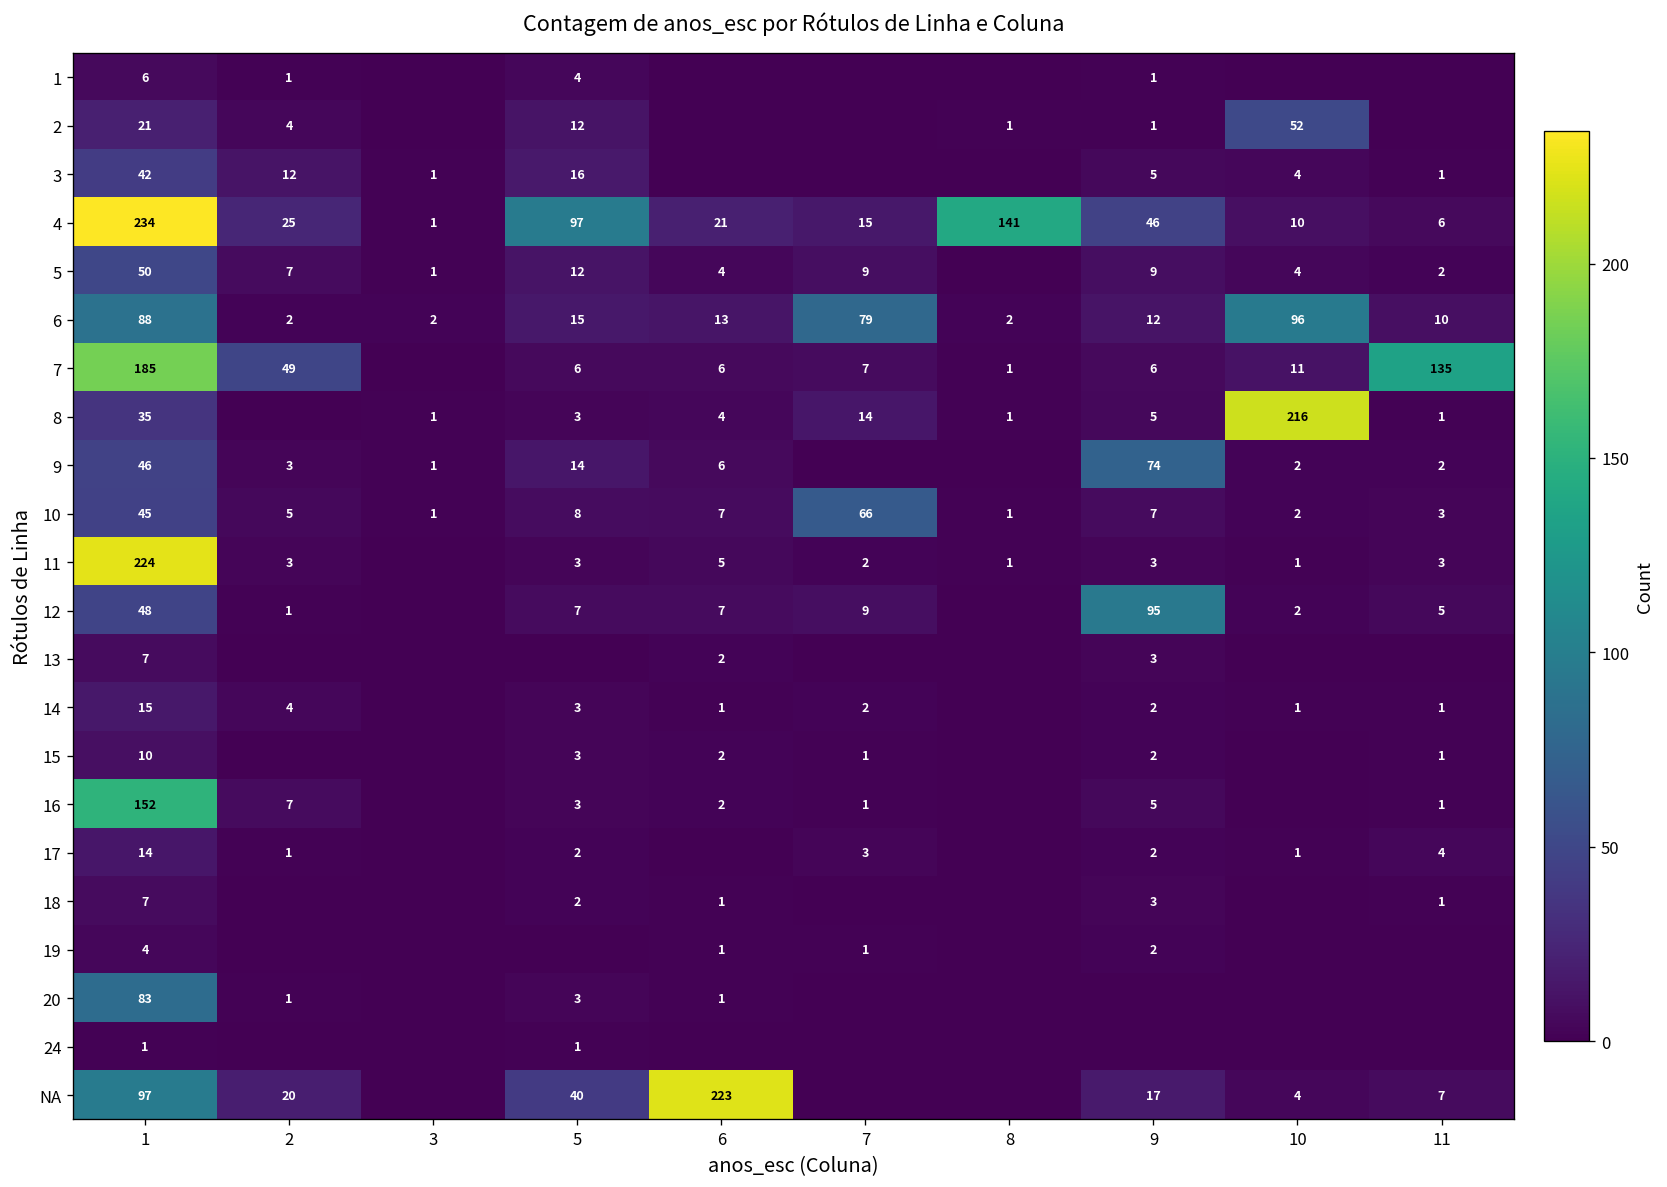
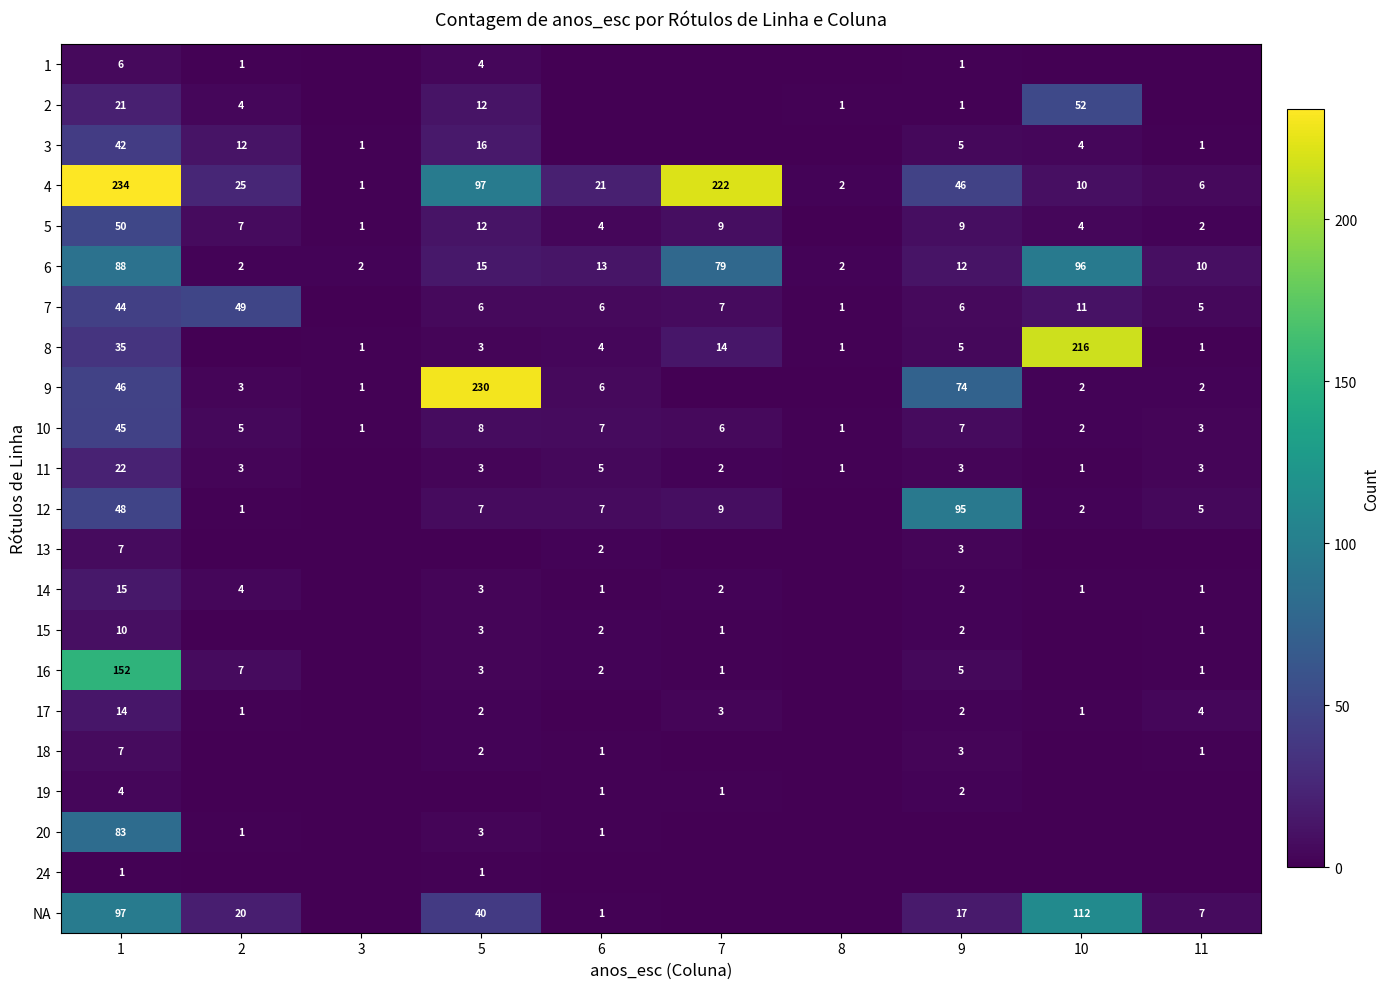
4, 7: 15 -> 222
4, 8: 141 -> 2
7, 1: 185 -> 44
7, 11: 135 -> 5
9, 5: 14 -> 230
10, 7: 66 -> 6
11, 1: 224 -> 22
NA, 6: 223 -> 1
NA, 10: 4 -> 112
